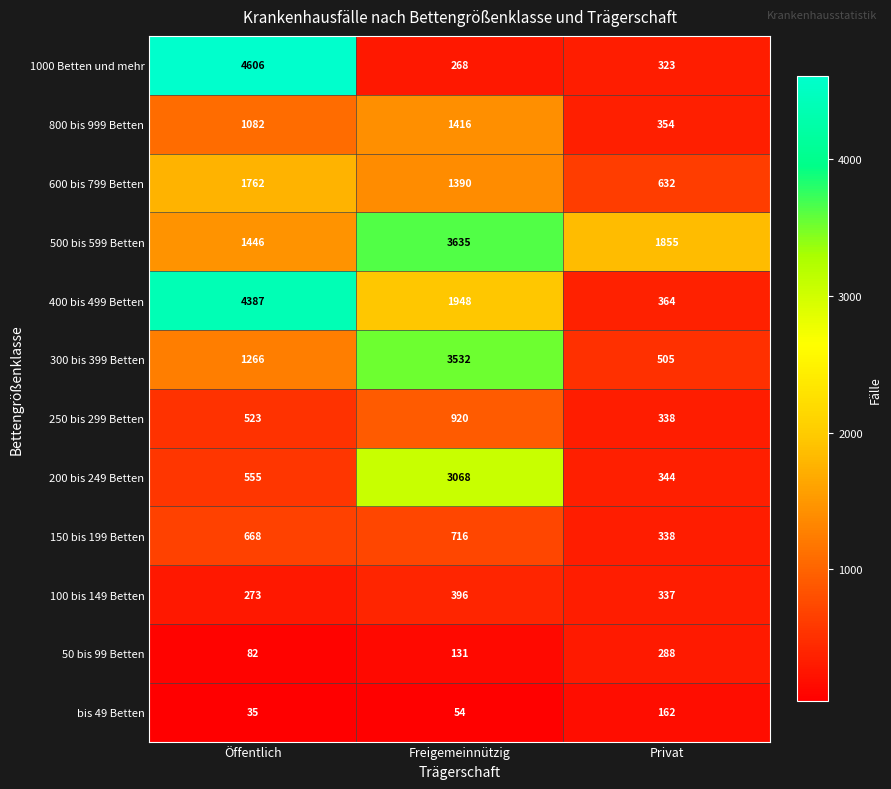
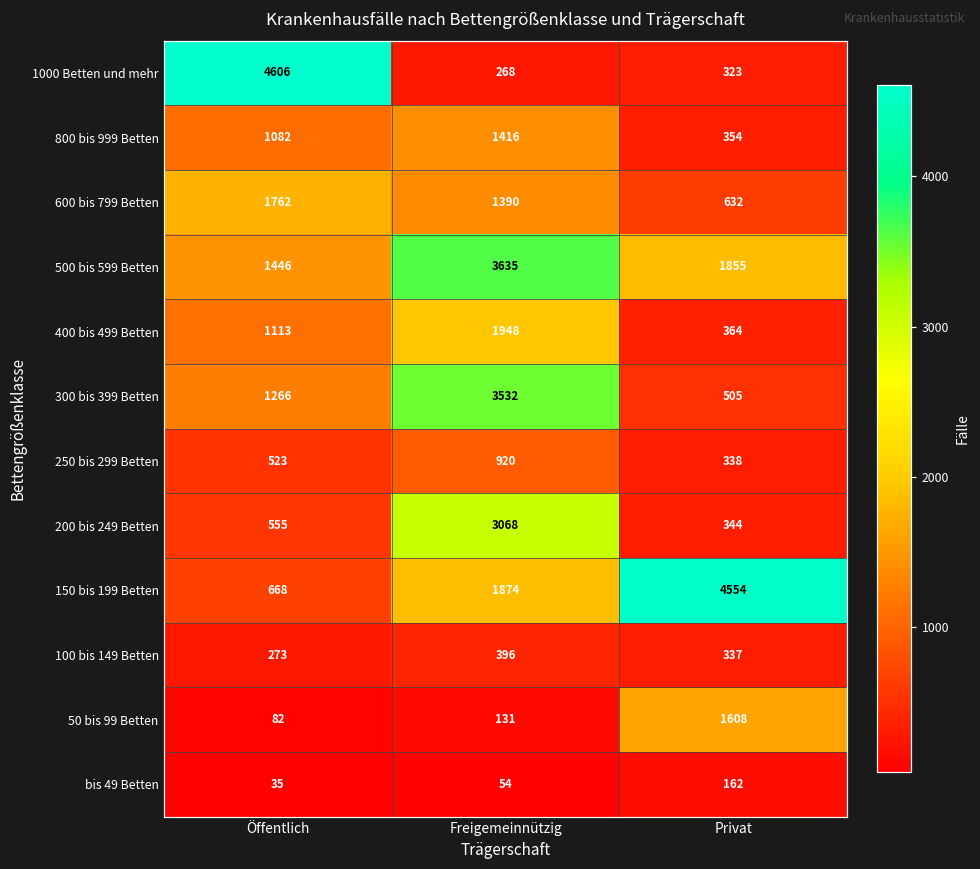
400 bis 499 Betten, Öffentlich: 4387 -> 1113
150 bis 199 Betten, Freigemeinnützig: 716 -> 1874
150 bis 199 Betten, Privat: 338 -> 4554
50 bis 99 Betten, Privat: 288 -> 1608
